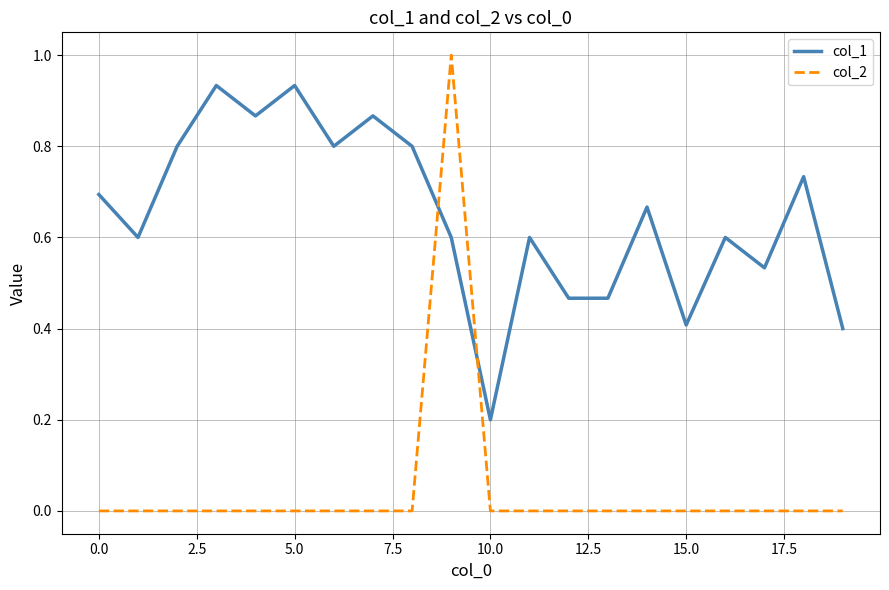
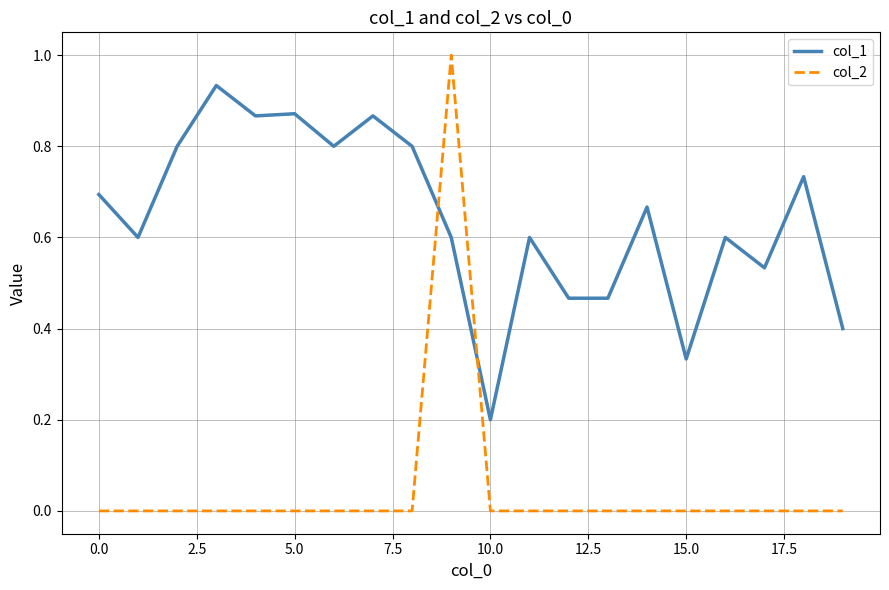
col_1, 5.0: 0.93 -> 0.87
col_1, 15.0: 0.41 -> 0.33
